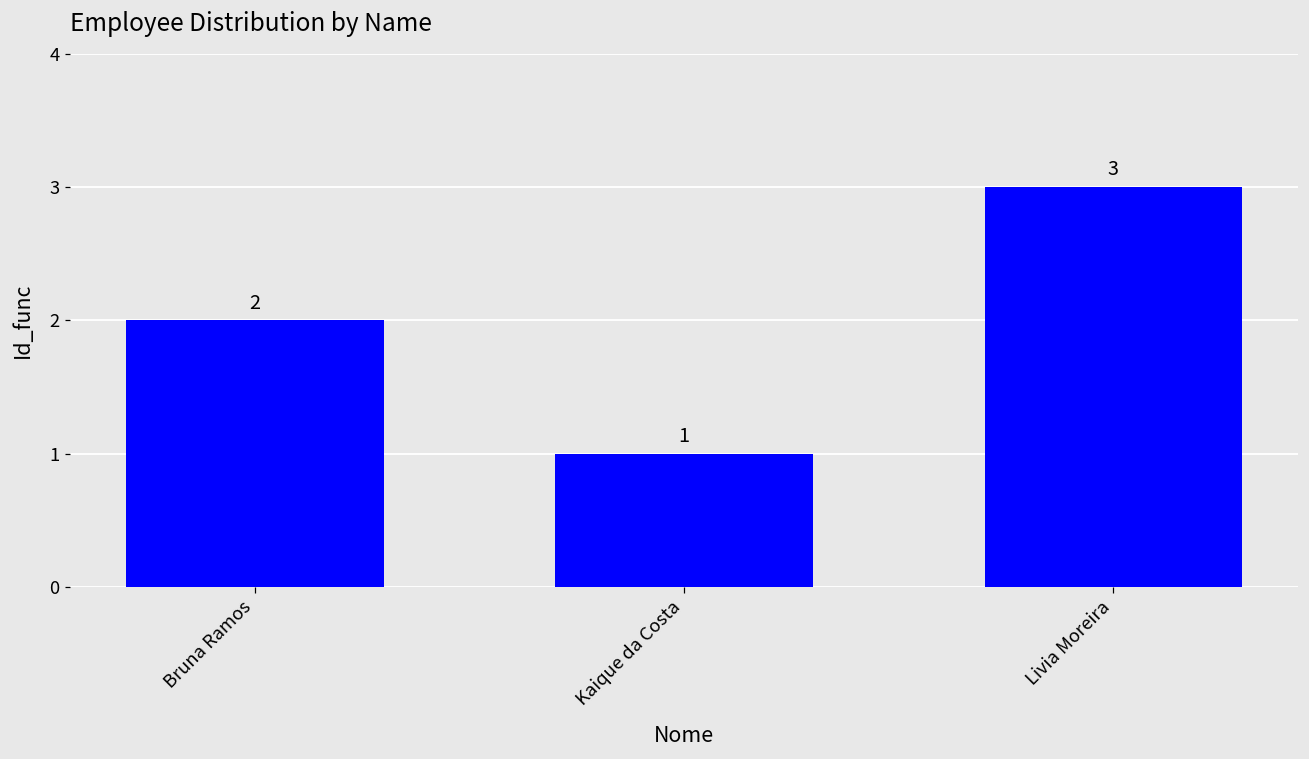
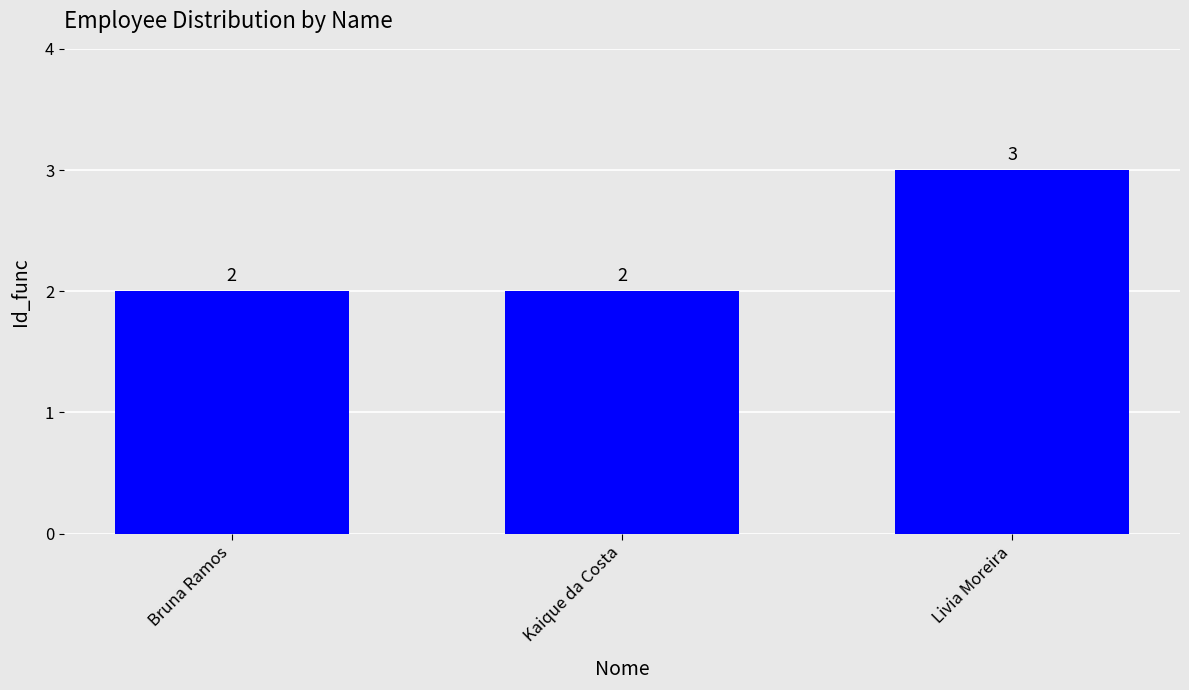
Kaique da Costa: 1 -> 2
